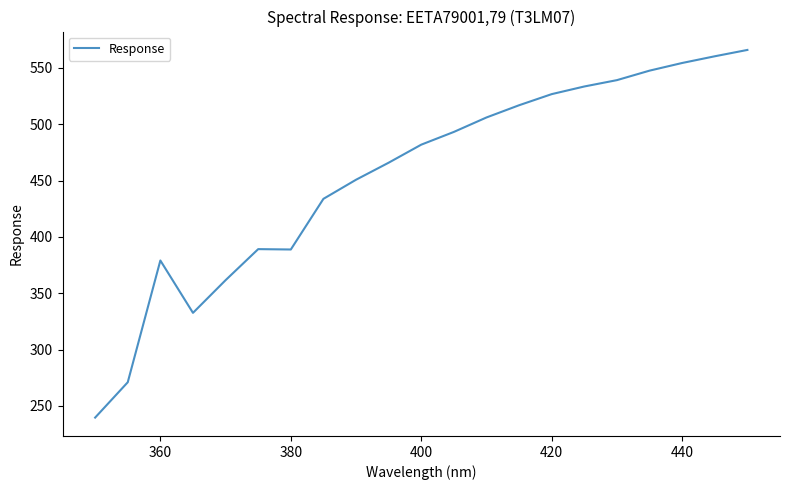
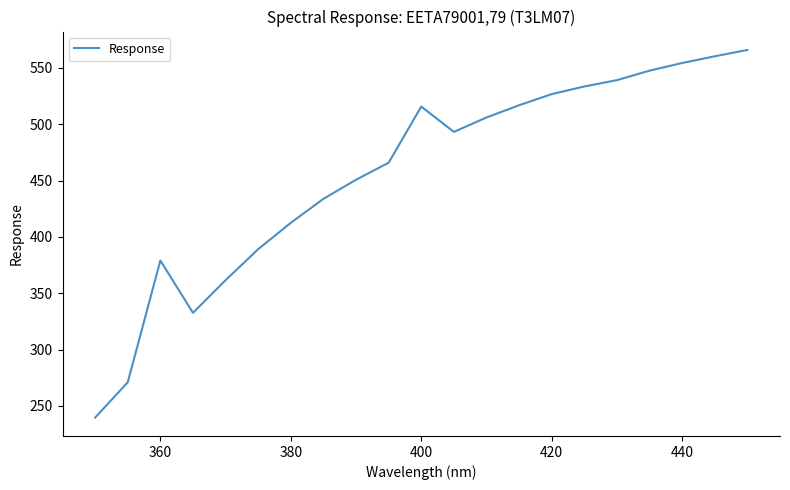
380: 389 -> 412
400: 482 -> 516
